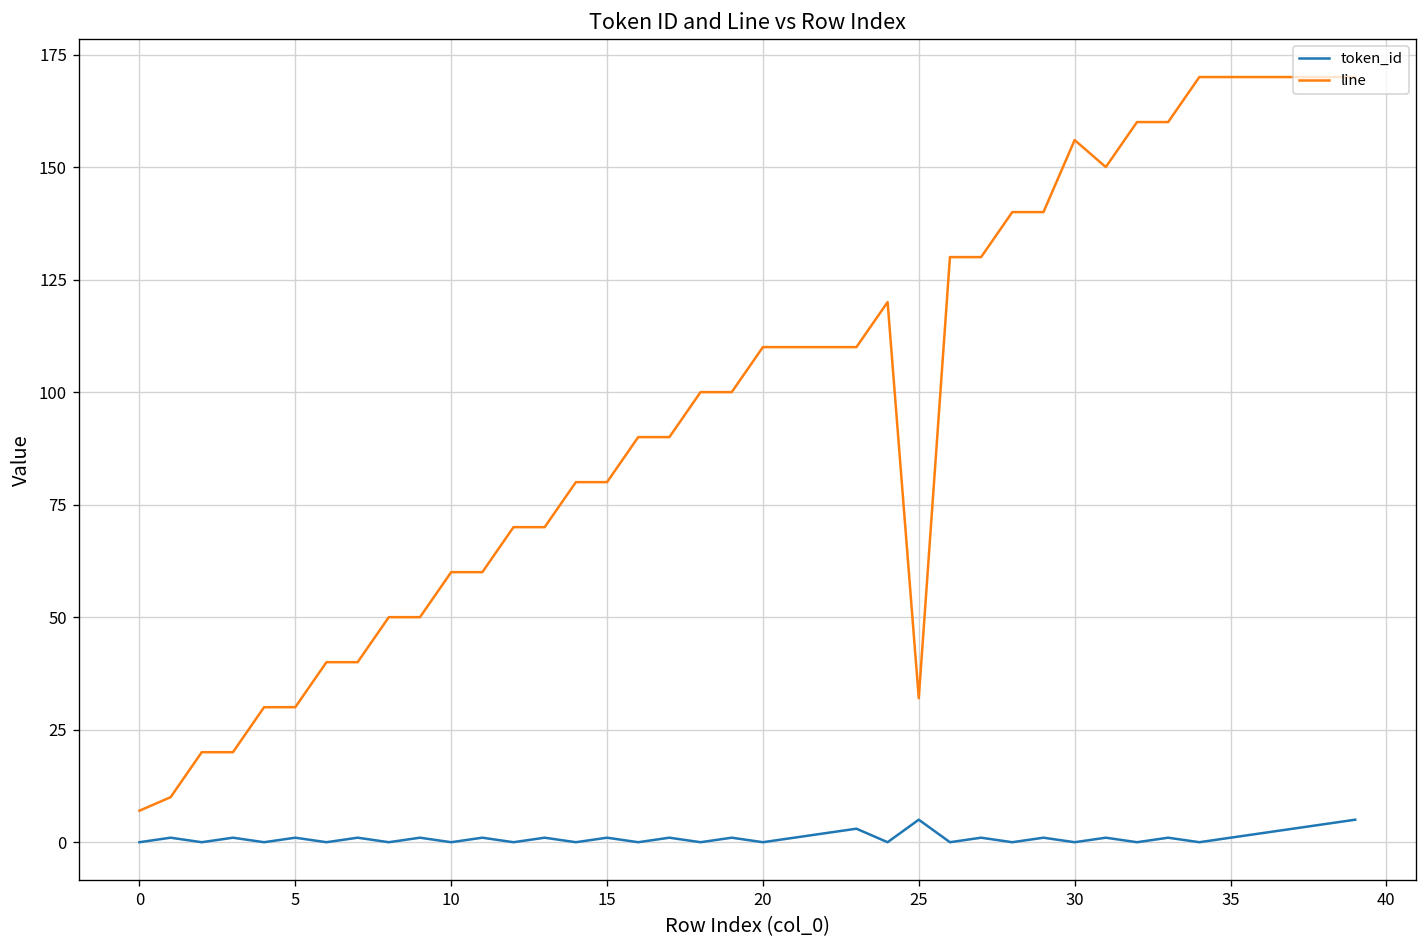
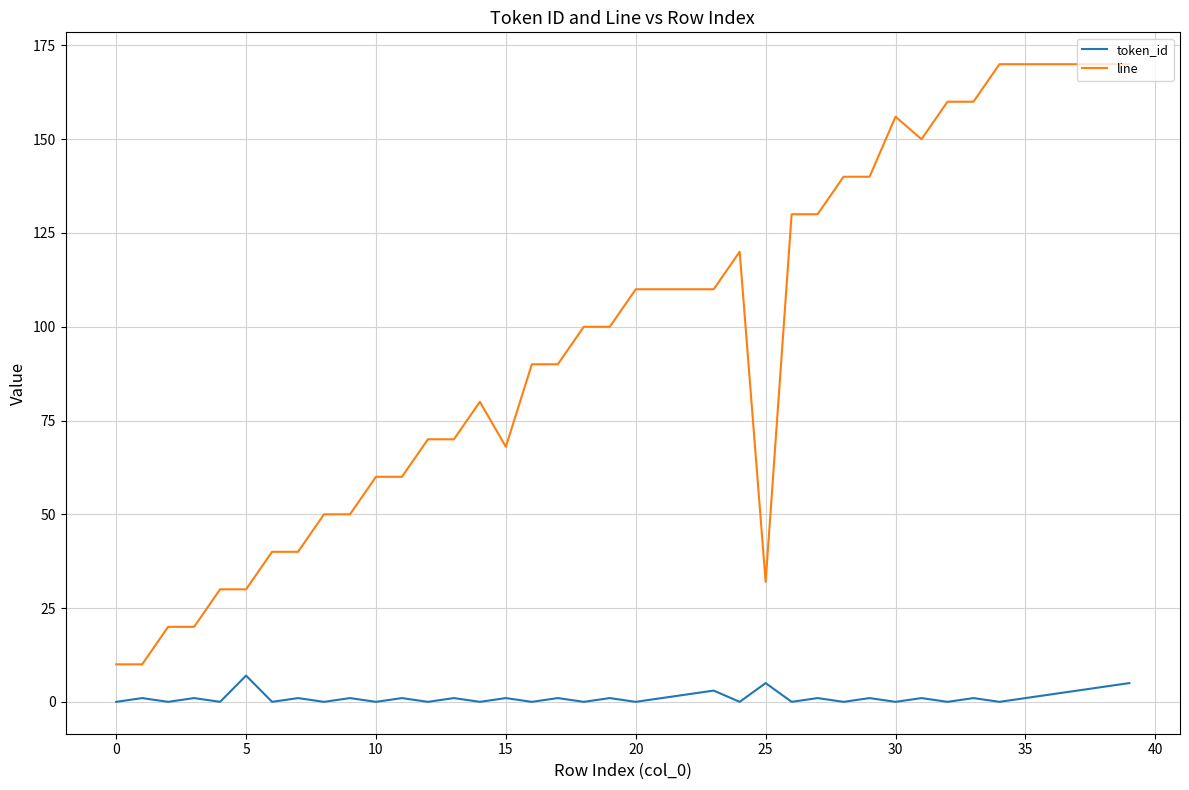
line, 0: 7 -> 10
token_id, 5: 1 -> 7
line, 15: 80 -> 68
